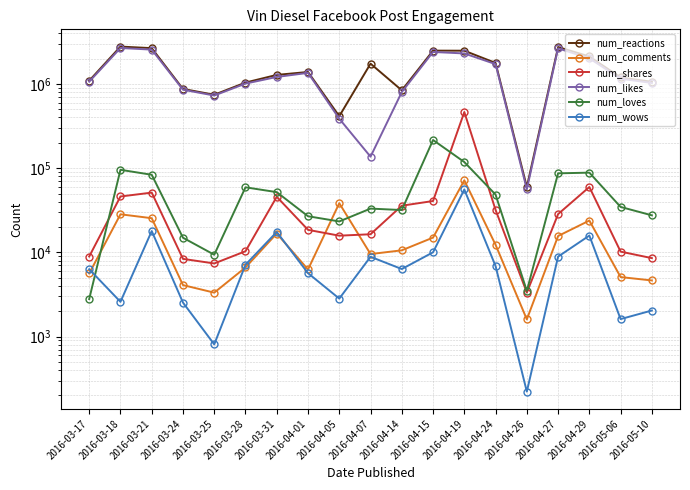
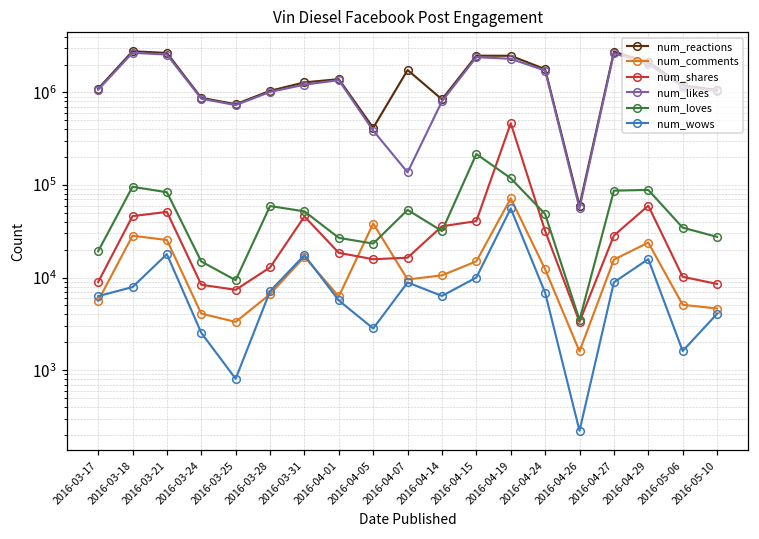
num_loves, 2016-03-17: 2800 -> 19000
num_wows, 2016-03-18: 2600 -> 8000
num_shares, 2016-03-28: 10000 -> 13000
num_loves, 2016-04-07: 33000 -> 50000
num_wows, 2016-05-10: 2000 -> 4000
